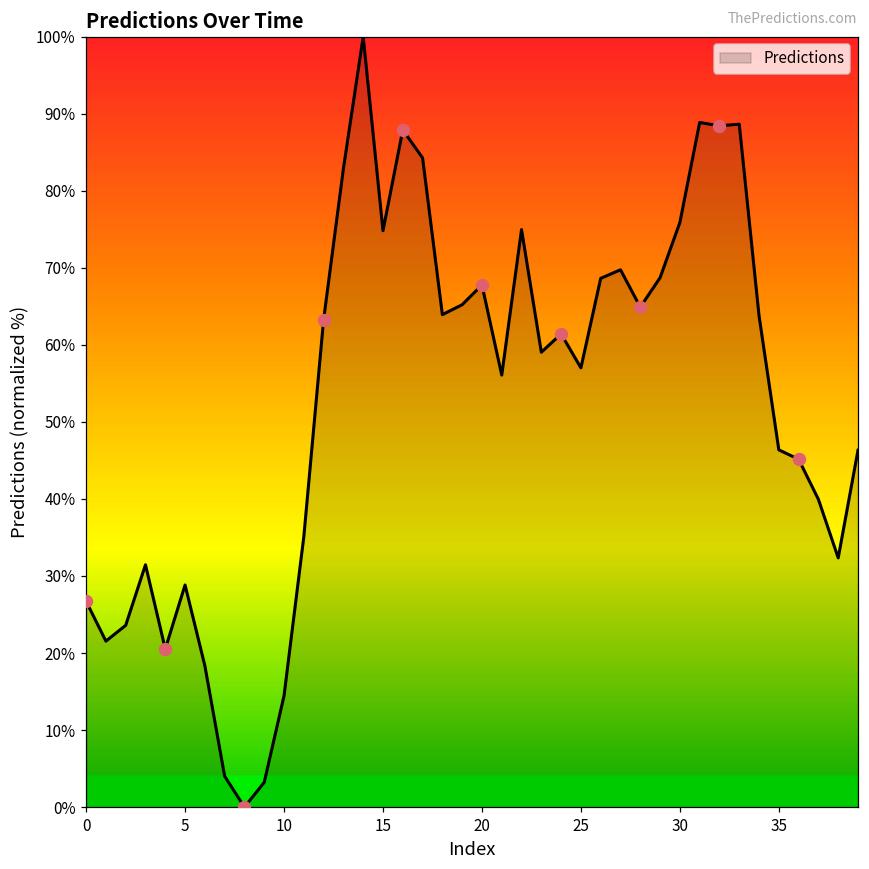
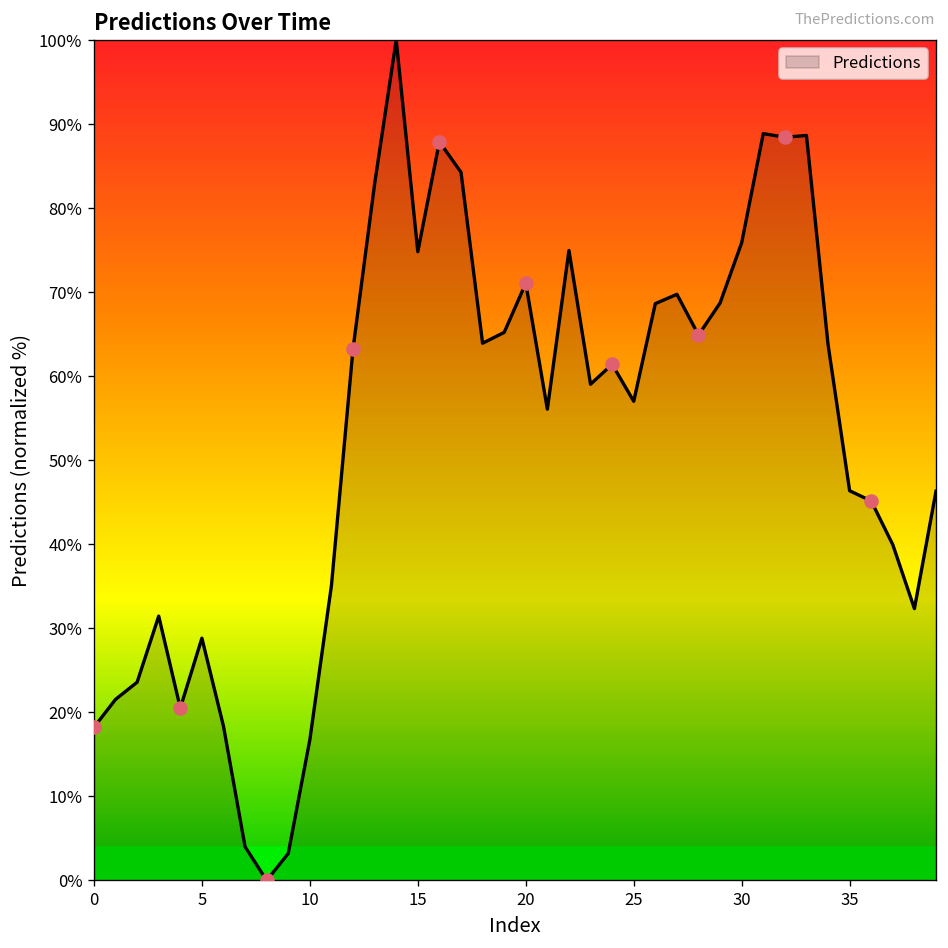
Predictions, 0: 27% -> 18%
Predictions, 10: 14% -> 17%
Predictions, 20: 68% -> 71%
